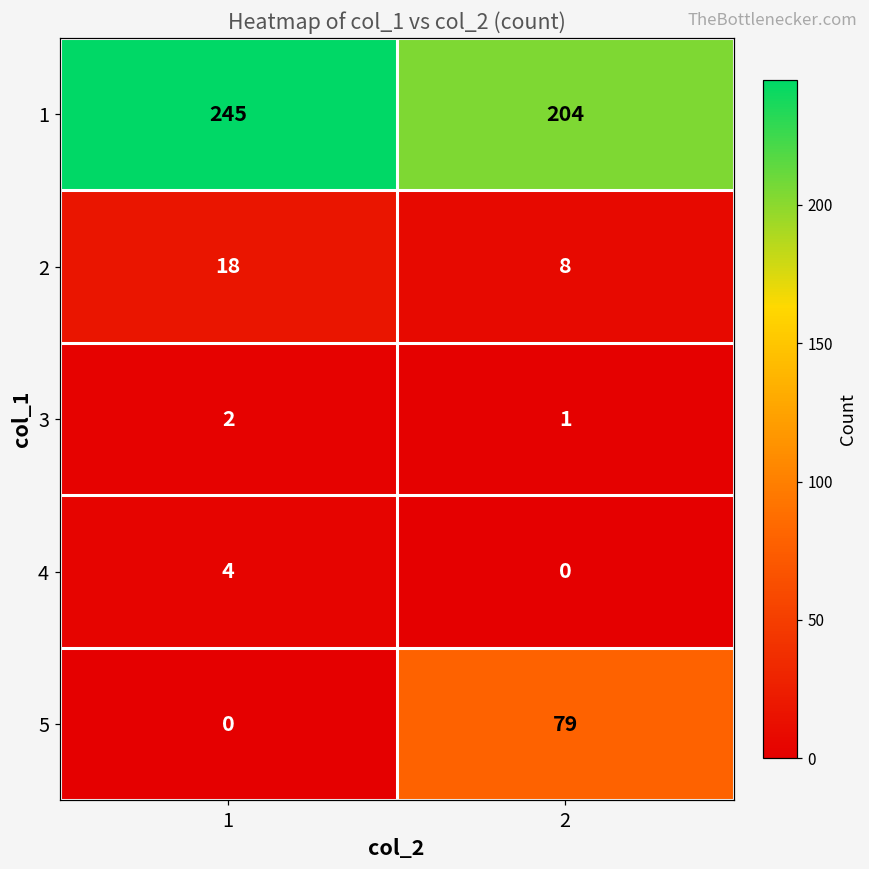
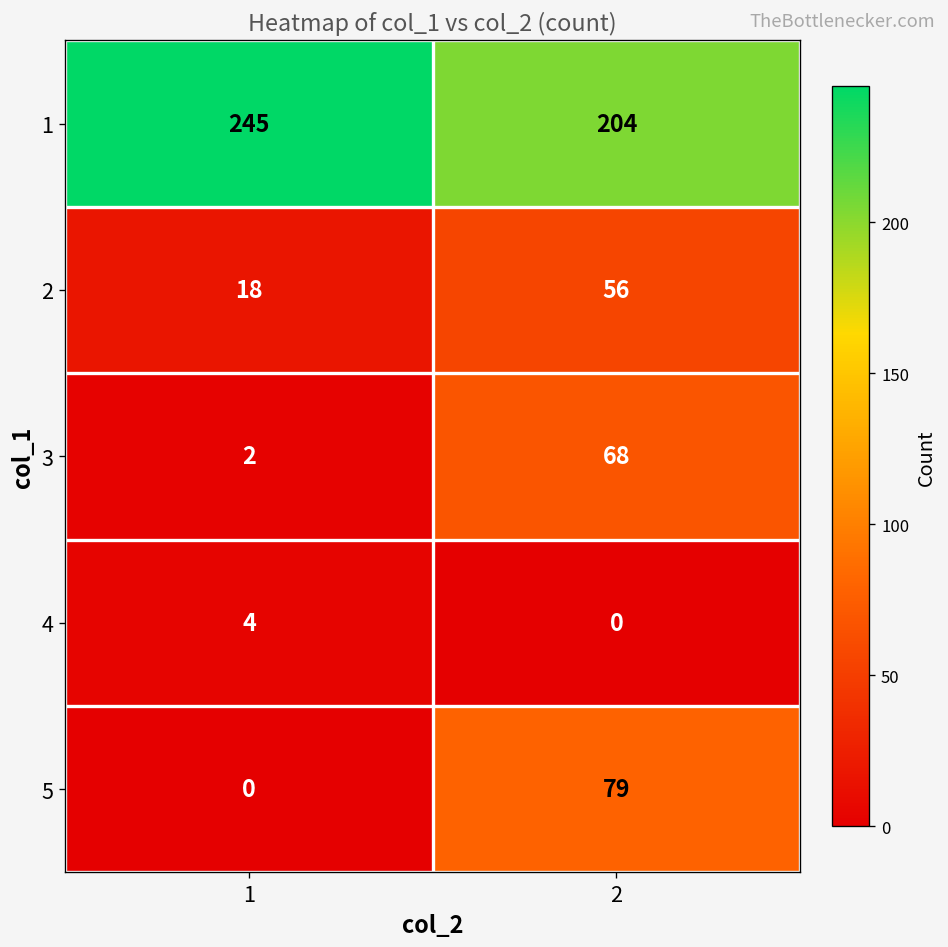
2, 2: 8 -> 56
3, 2: 1 -> 68
